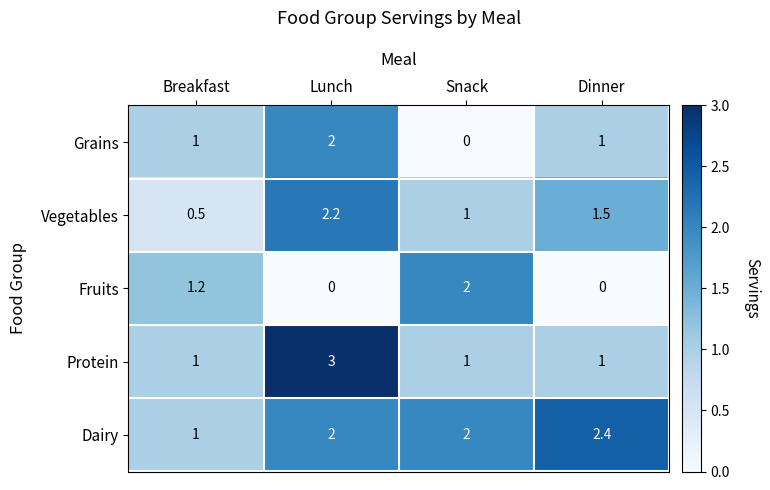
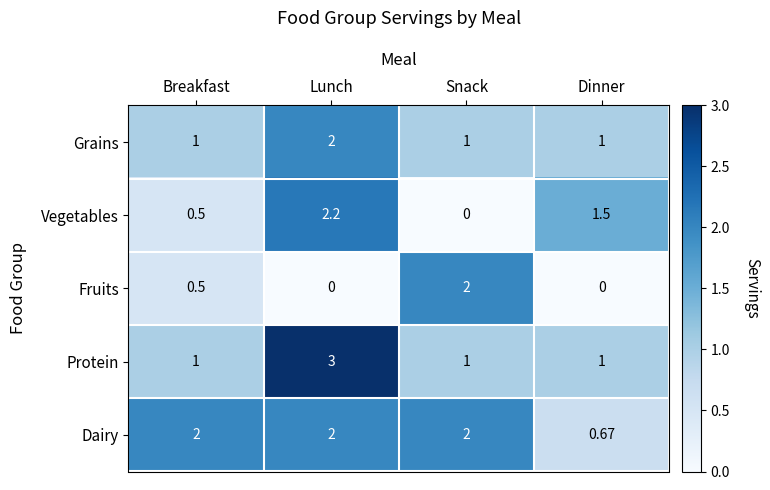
Grains, Snack: 0 -> 1
Vegetables, Snack: 1 -> 0
Fruits, Breakfast: 1.2 -> 0.5
Dairy, Breakfast: 1 -> 2
Dairy, Dinner: 2.4 -> 0.67
